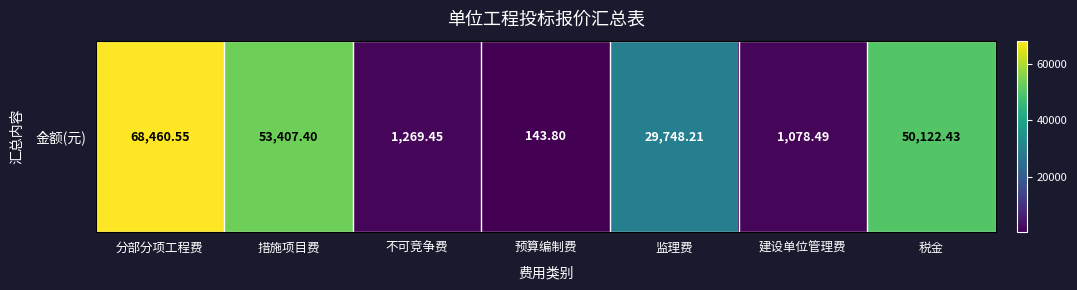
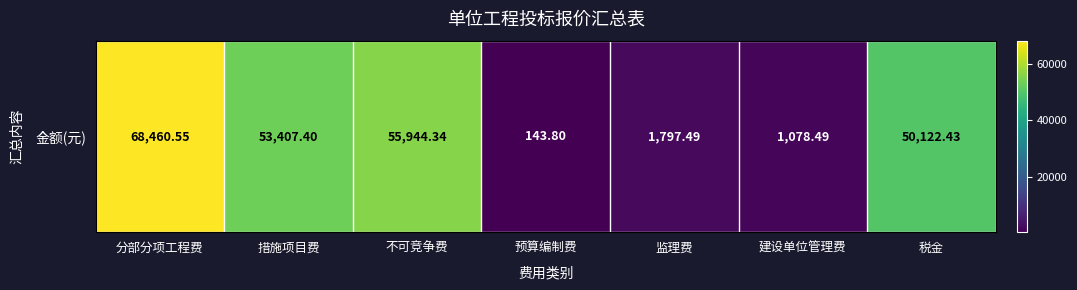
金额(元), 不可竞争费: 1,269.45 -> 55,944.34
金额(元), 监理费: 29,748.21 -> 1,797.49
